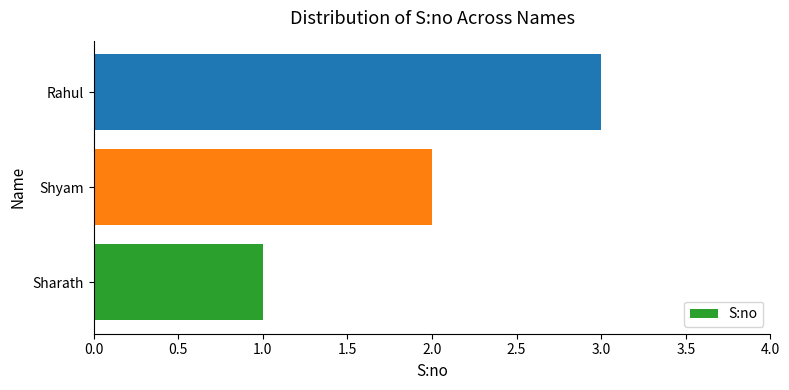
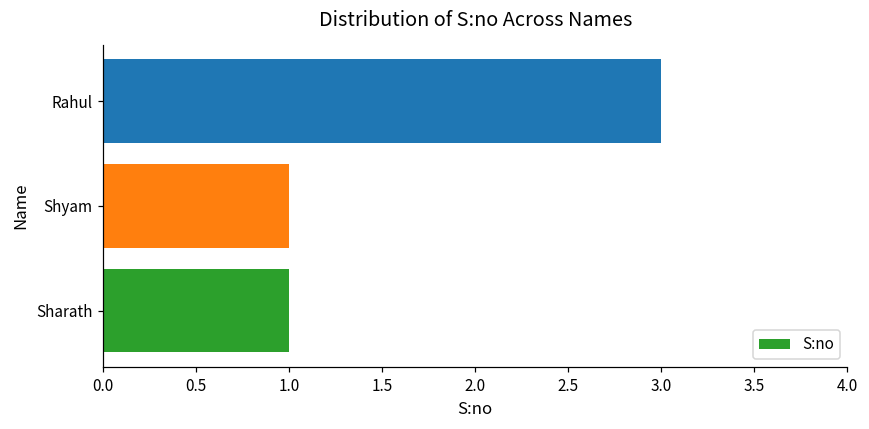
Shyam: 2 -> 1
